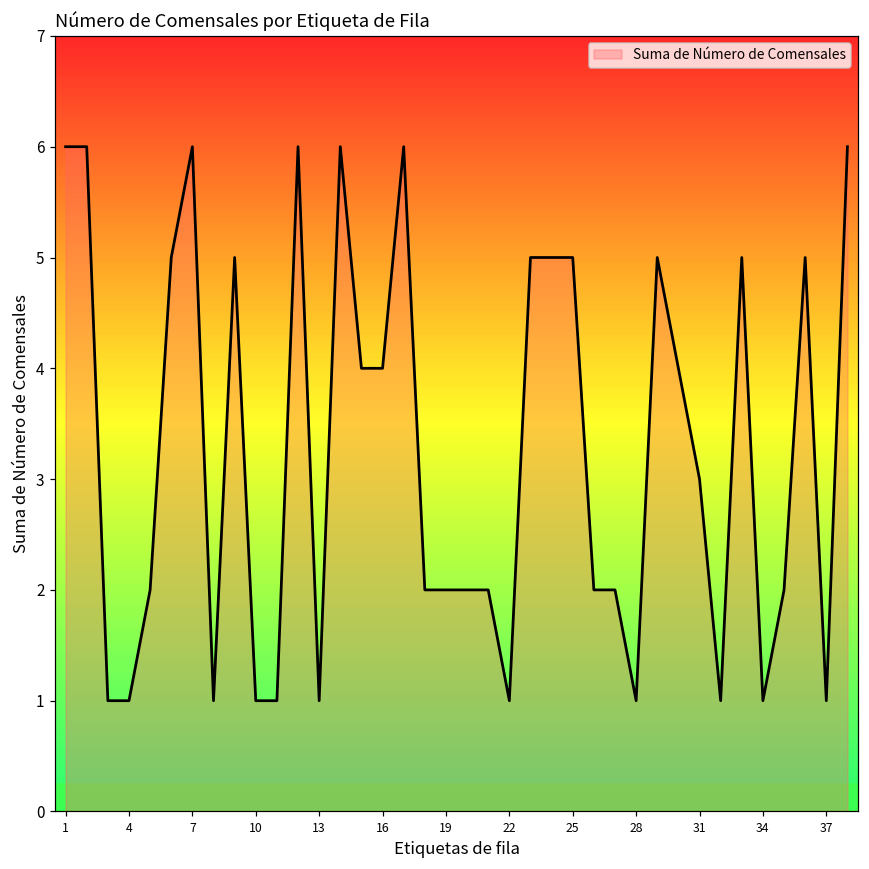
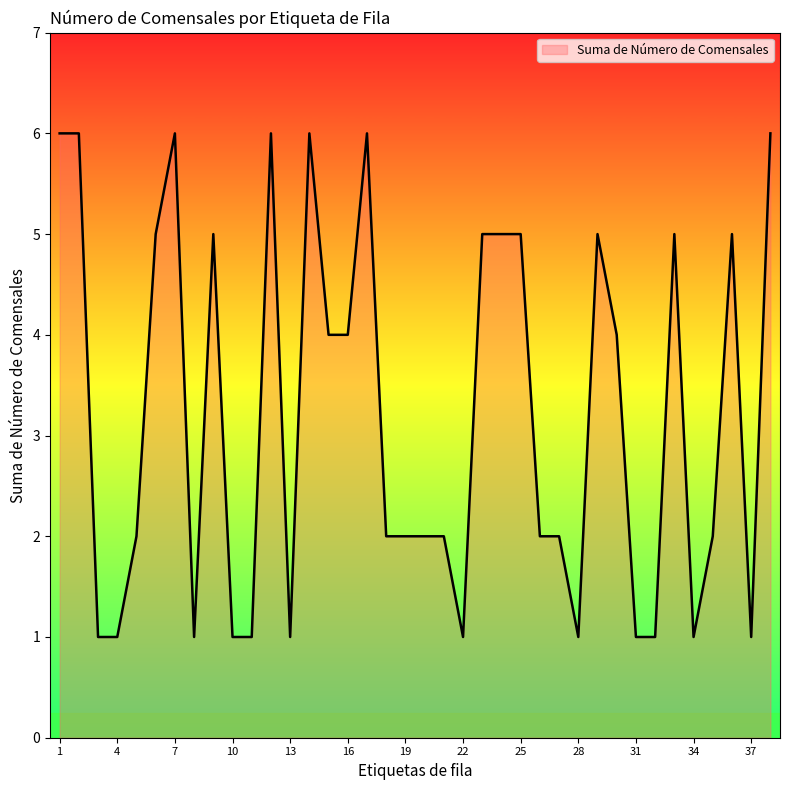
31: 3 -> 1
